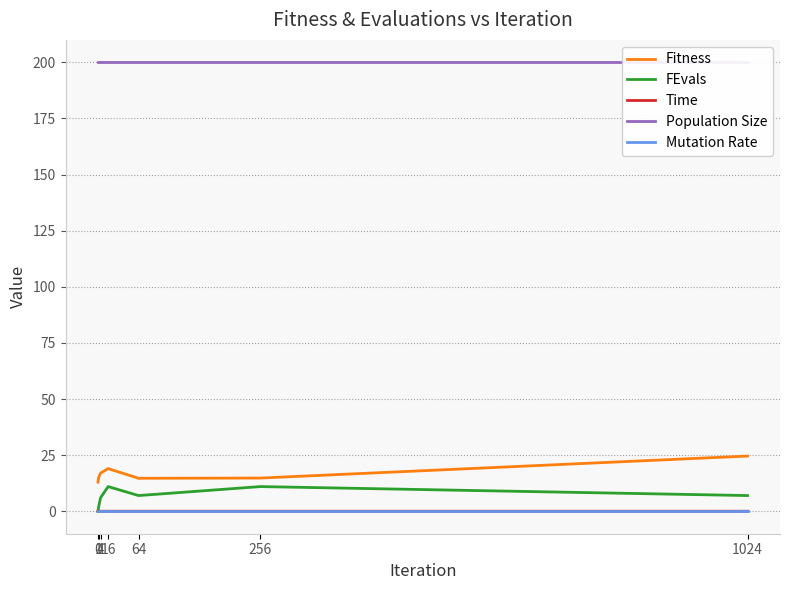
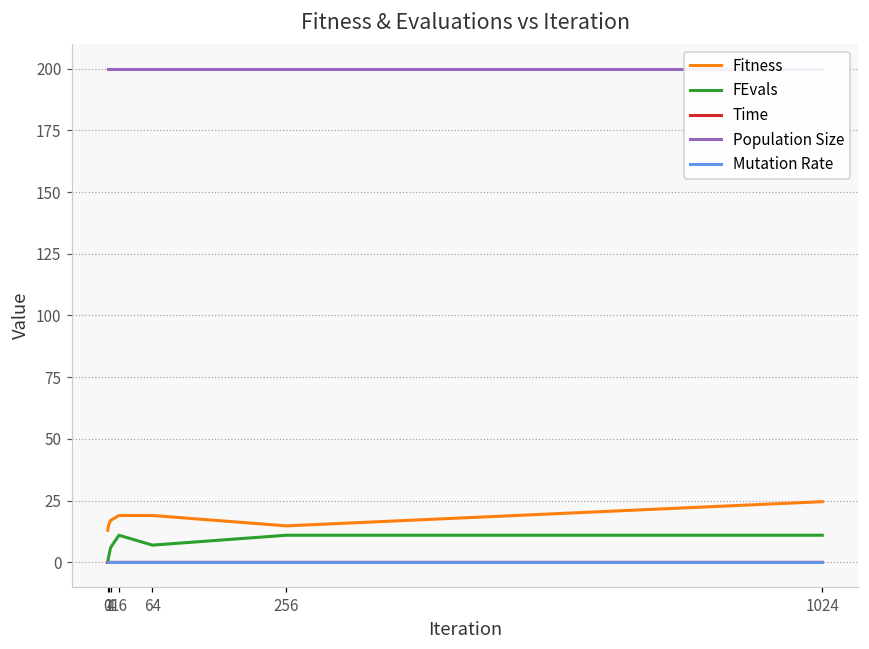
Fitness, 64: 15 -> 19
FEvals, 1024: 7 -> 11
